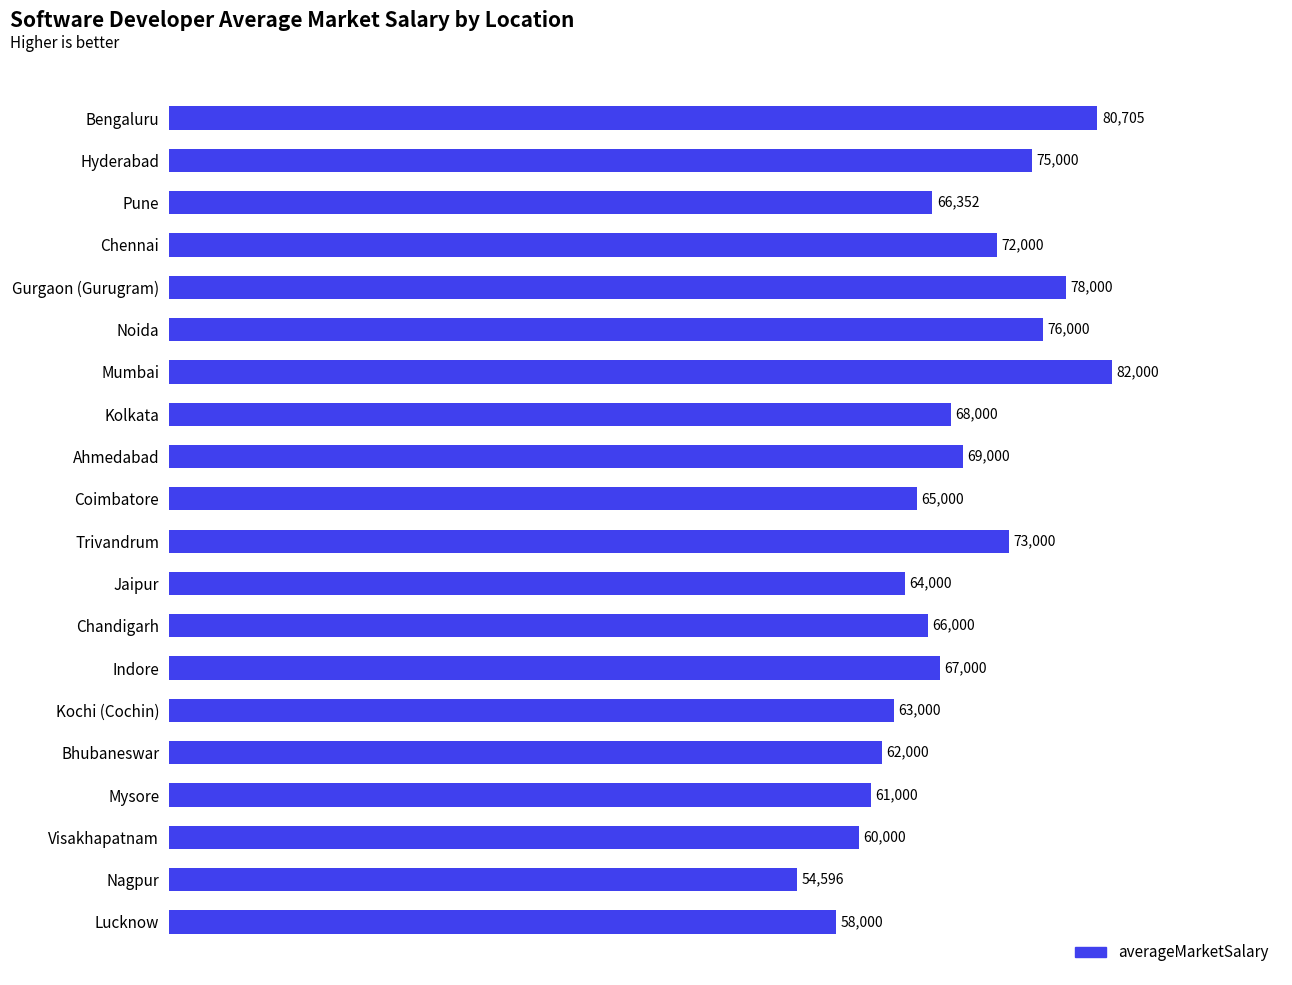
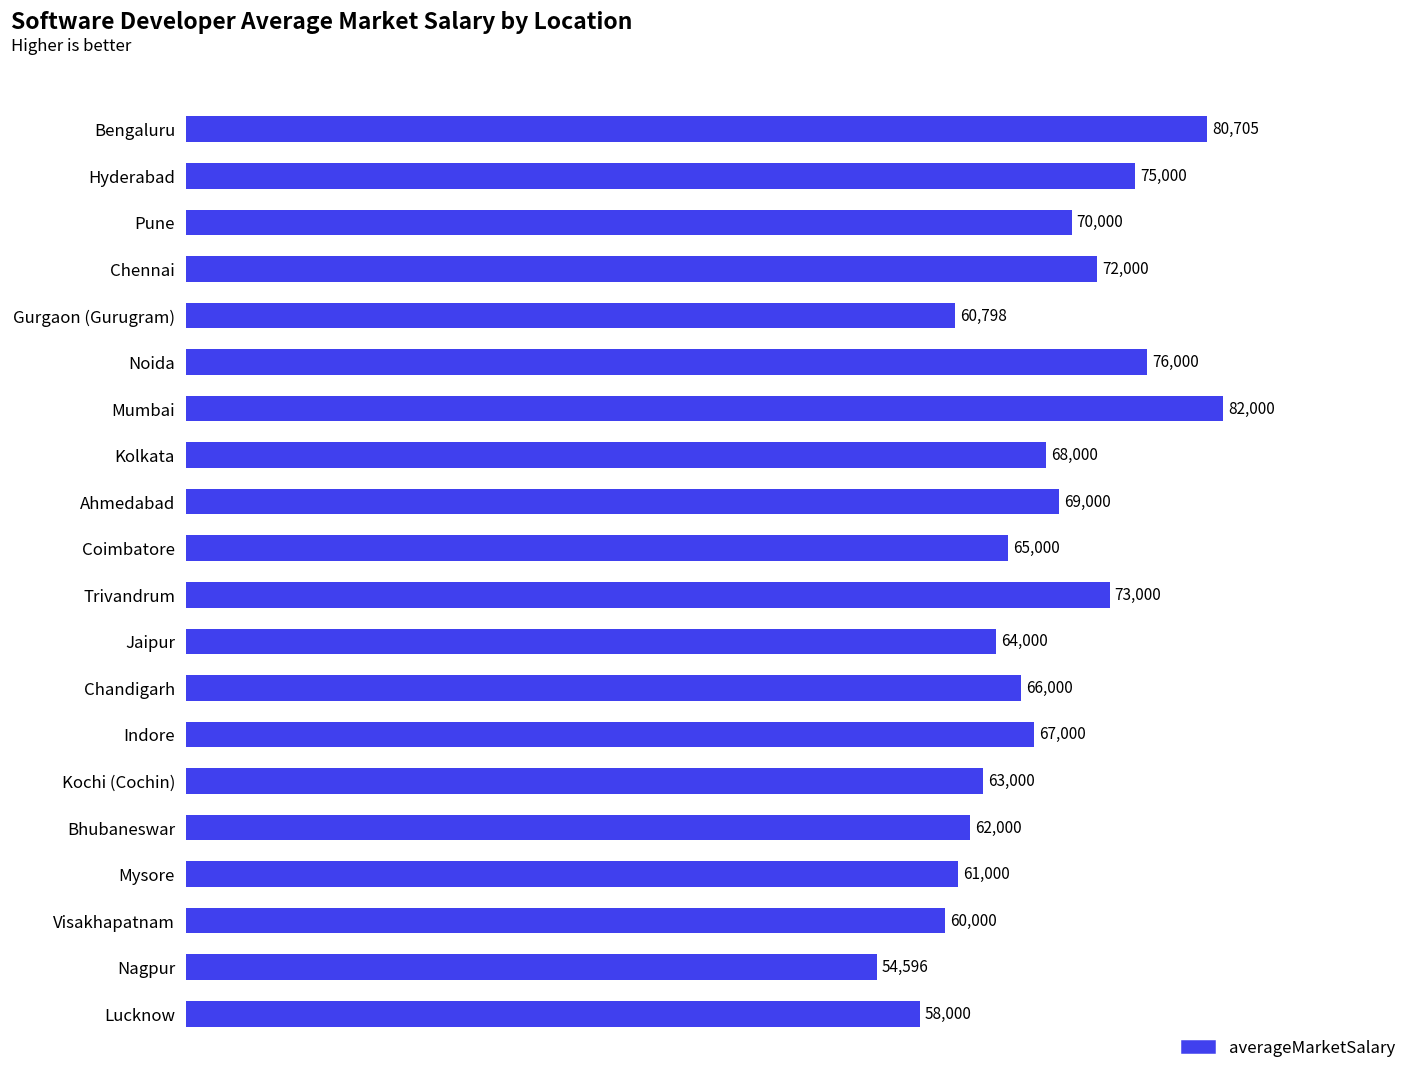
Pune: 66,352 -> 70,000
Gurgaon (Gurugram): 78,000 -> 60,798
